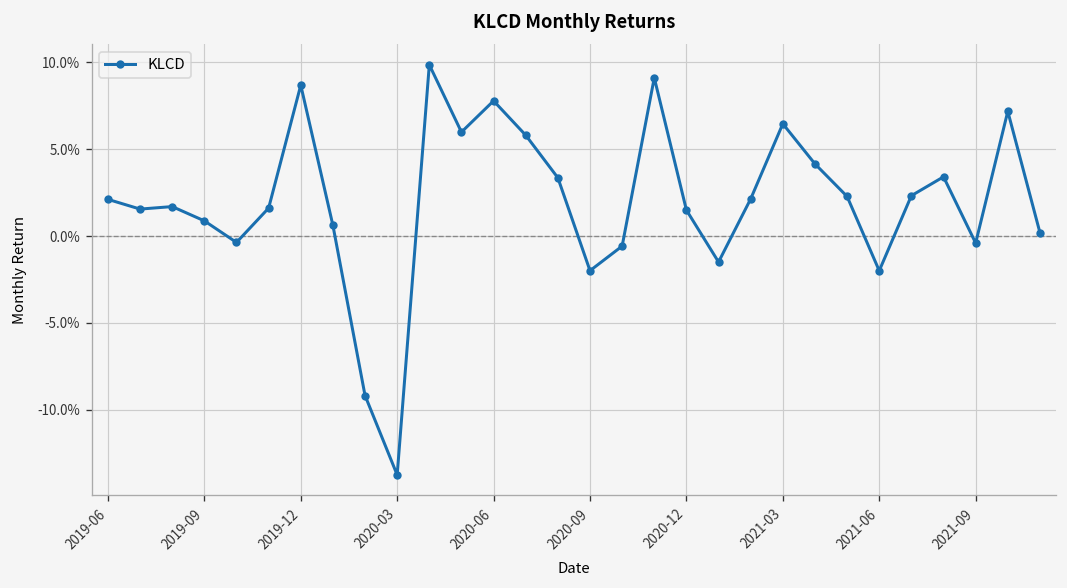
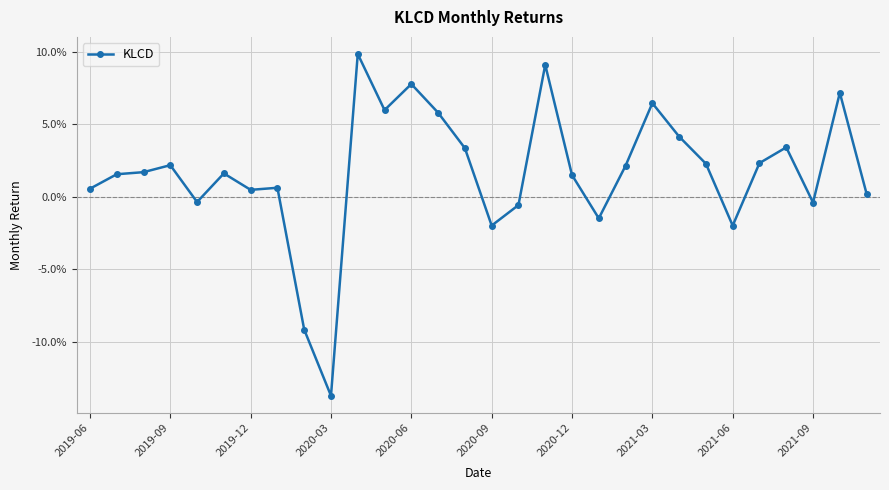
2019-06: 2.1% -> 0.6%
2019-09: 0.9% -> 2.2%
2019-12: 8.7% -> 0.5%
